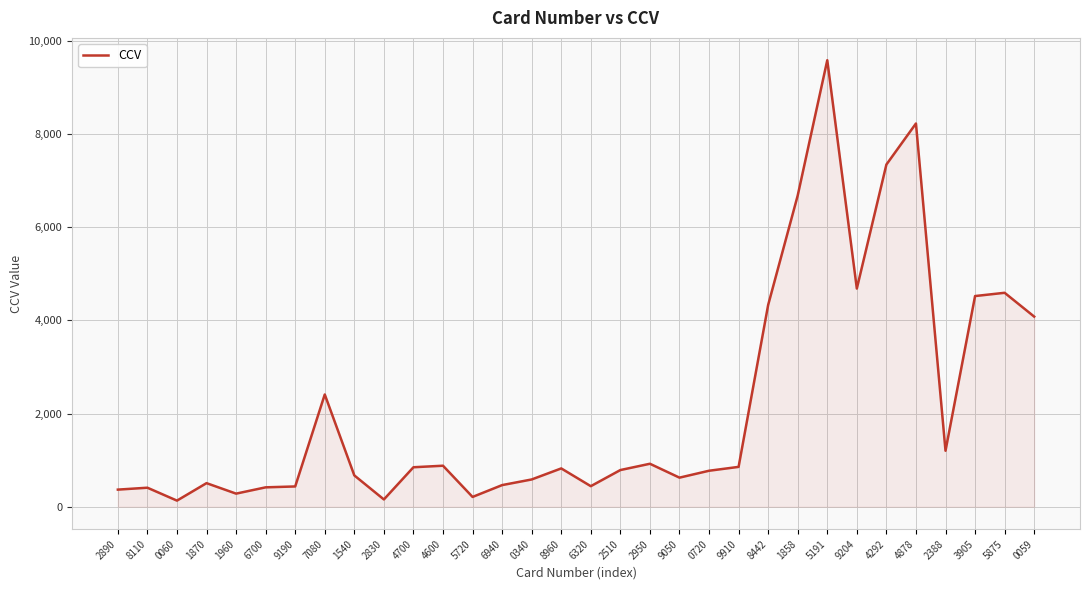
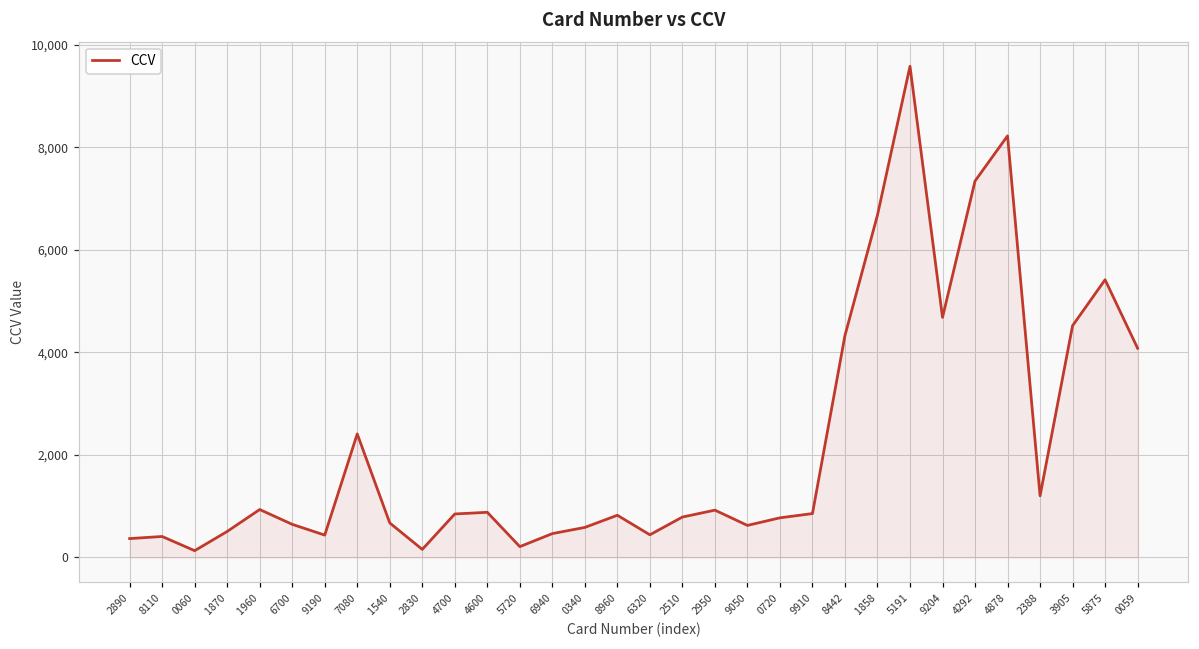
1960: 300 -> 900
6700: 400 -> 600
5875: 4,600 -> 5,400
